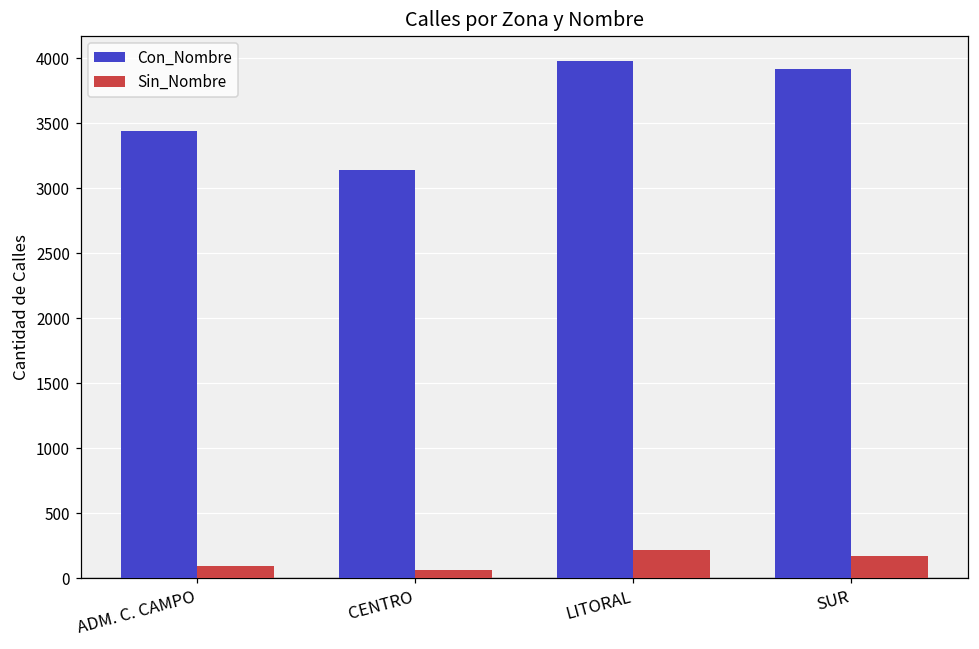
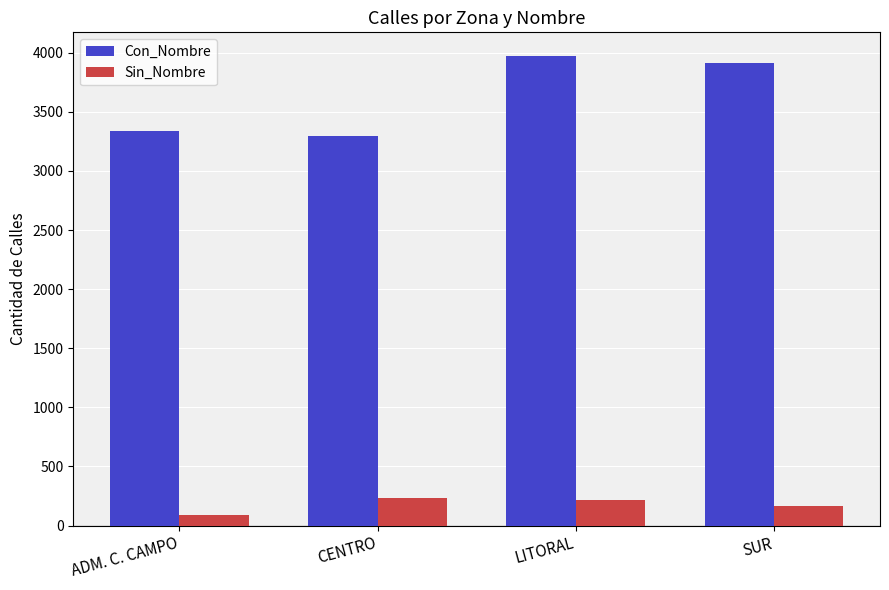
Con_Nombre, ADM. C. CAMPO: 3440 -> 3330
Con_Nombre, CENTRO: 3140 -> 3290
Sin_Nombre, CENTRO: 70 -> 240
